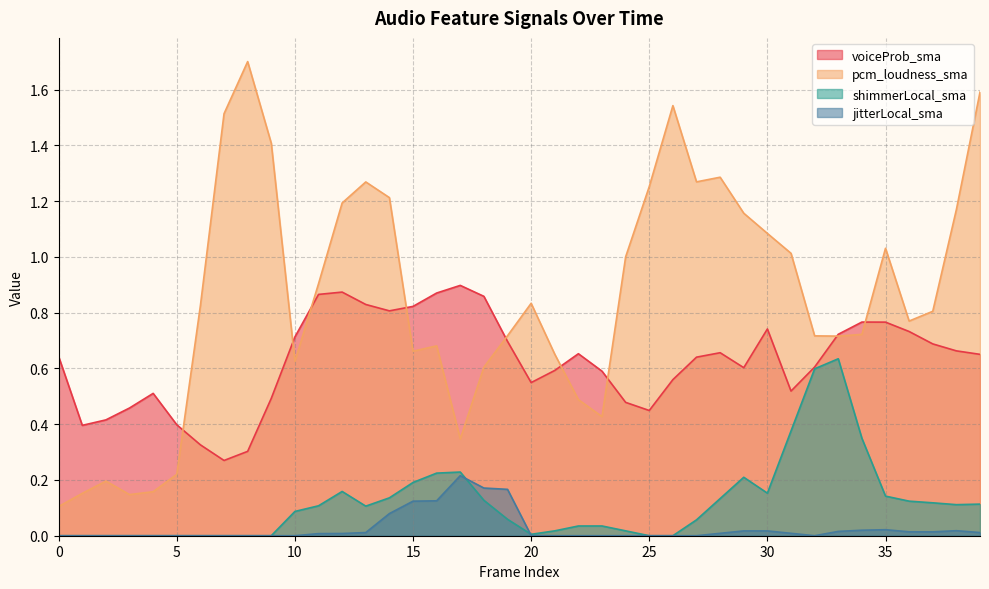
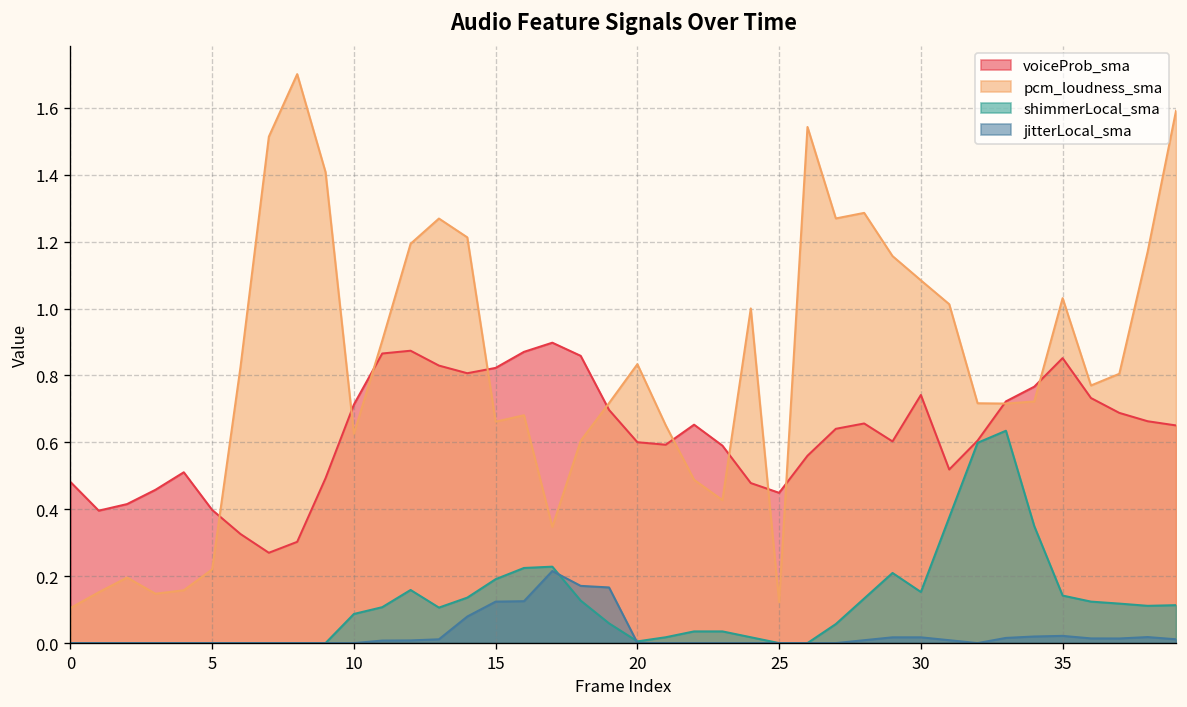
voiceProb_sma, 0: 0.64 -> 0.48
voiceProb_sma, 20: 0.55 -> 0.60
pcm_loudness_sma, 25: 1.25 -> 0.12
voiceProb_sma, 35: 0.77 -> 0.85
